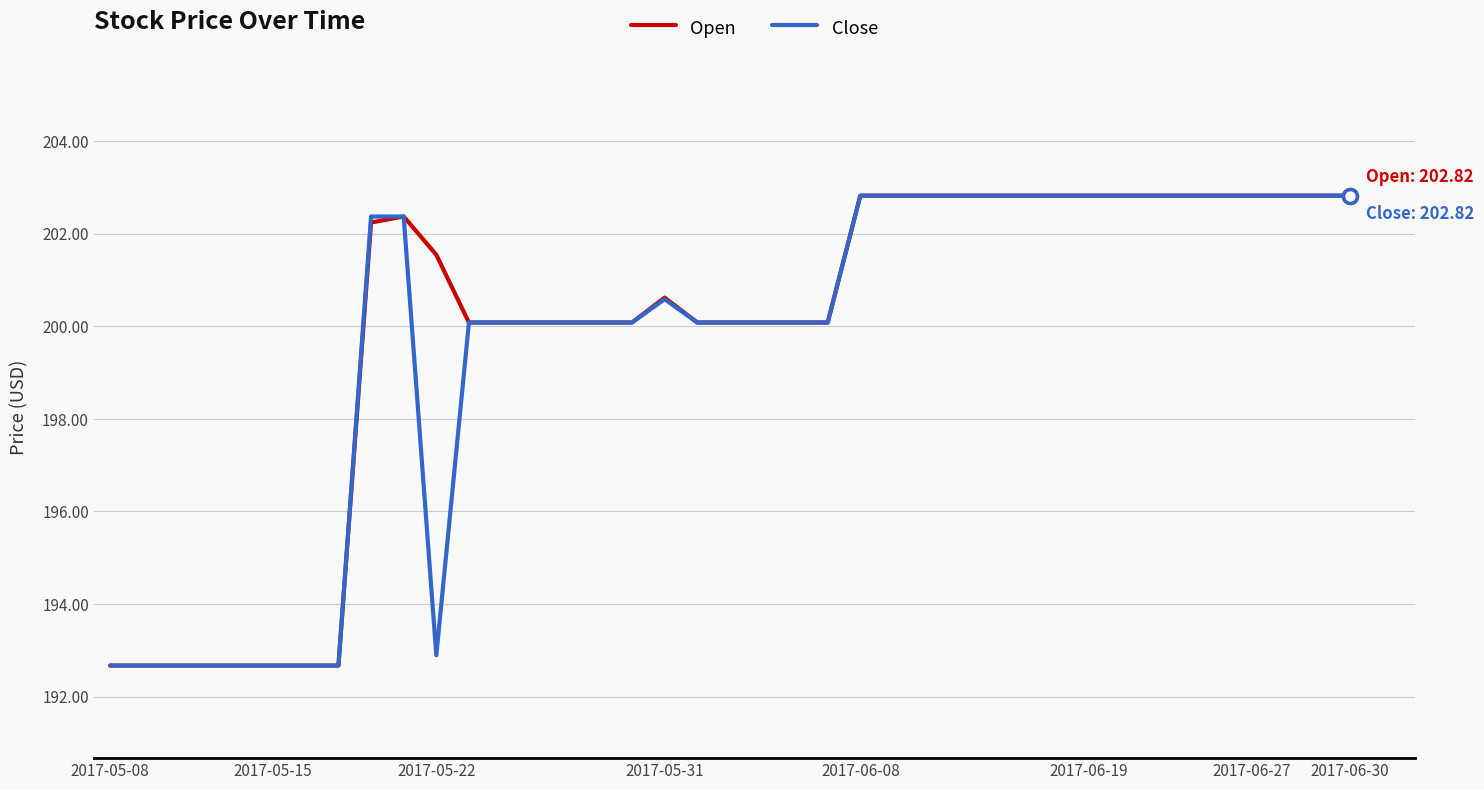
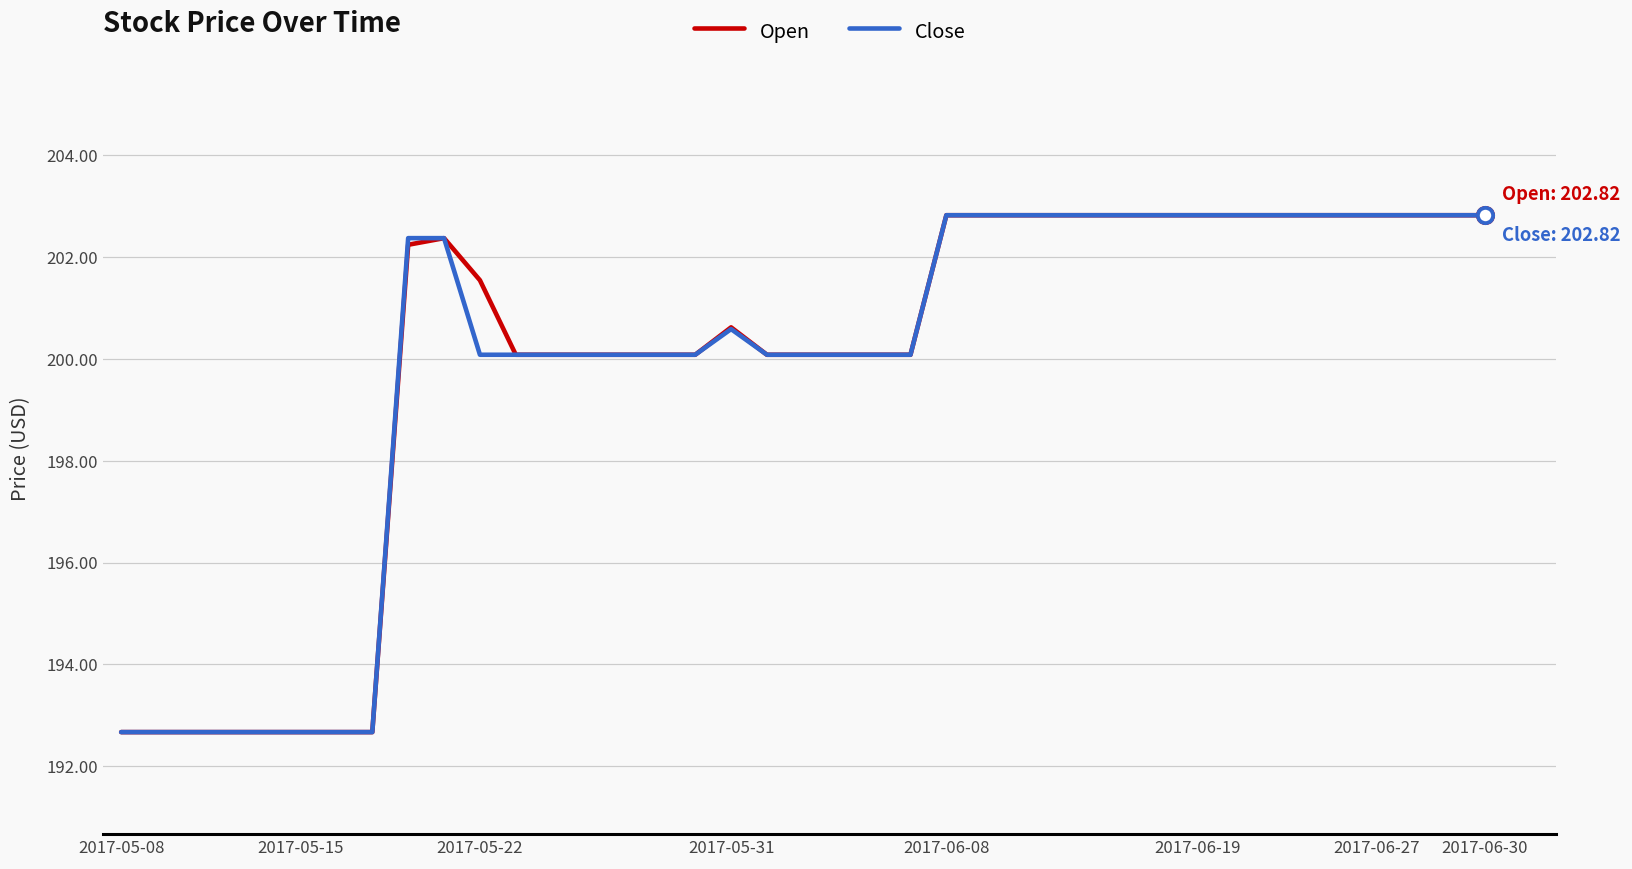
Close, 2017-05-22: 192.9 -> 200.1
